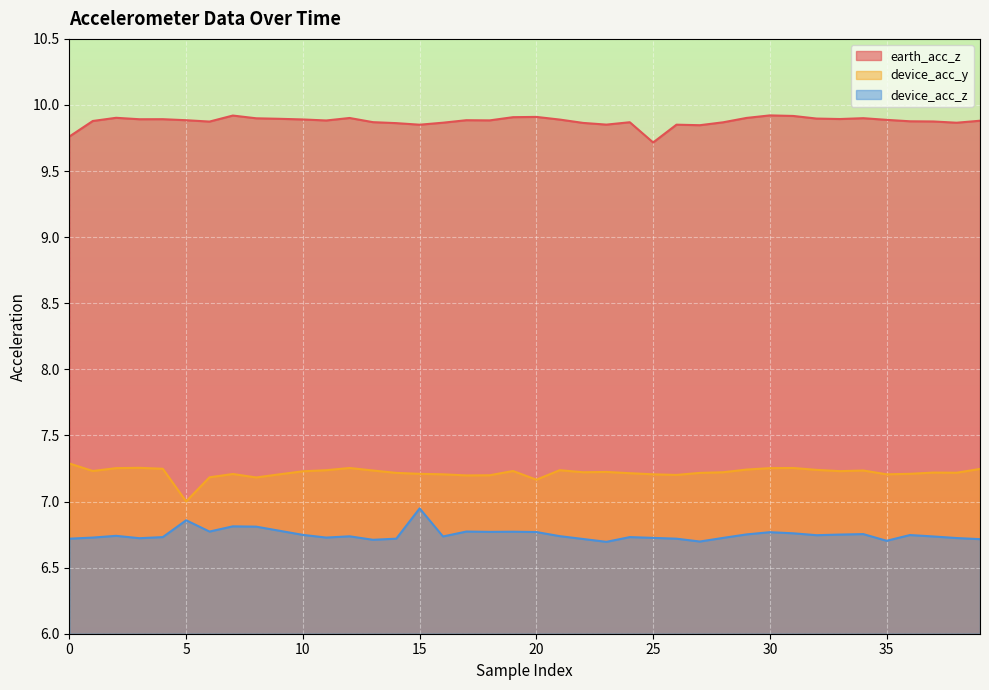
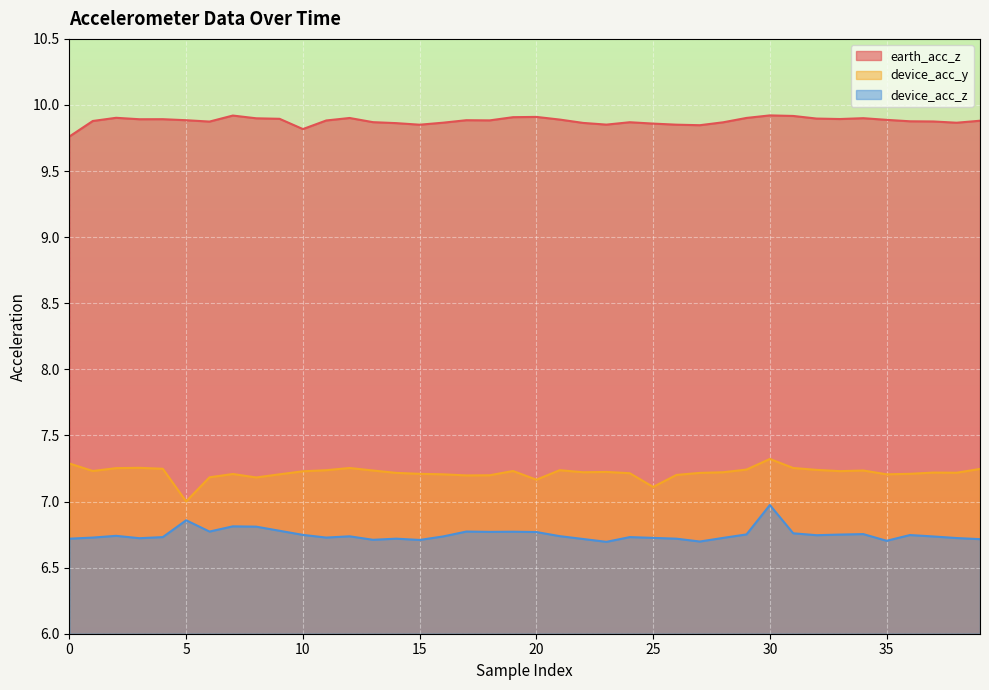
earth_acc_z, 10: 9.89 -> 9.82
device_acc_z, 15: 6.95 -> 6.71
earth_acc_z, 25: 9.72 -> 9.86
device_acc_y, 25: 7.21 -> 7.11
device_acc_y, 30: 7.25 -> 7.32
device_acc_z, 30: 6.77 -> 6.97
